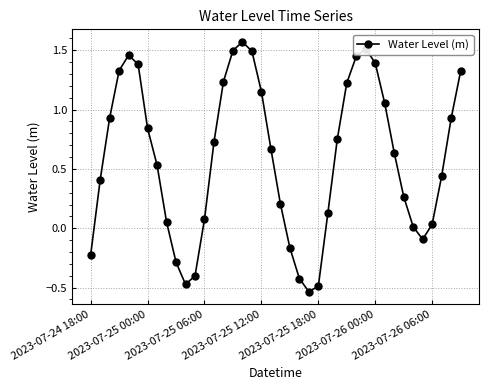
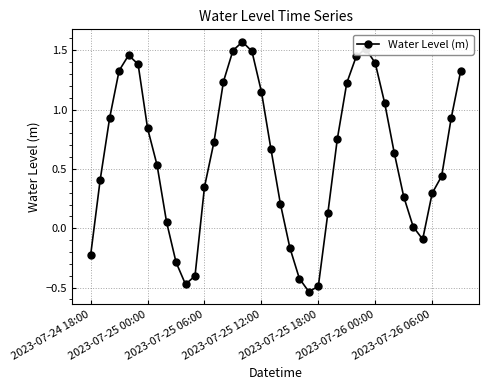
2023-07-25 06:00: 0.08 -> 0.35
2023-07-26 06:00: 0.03 -> 0.29
